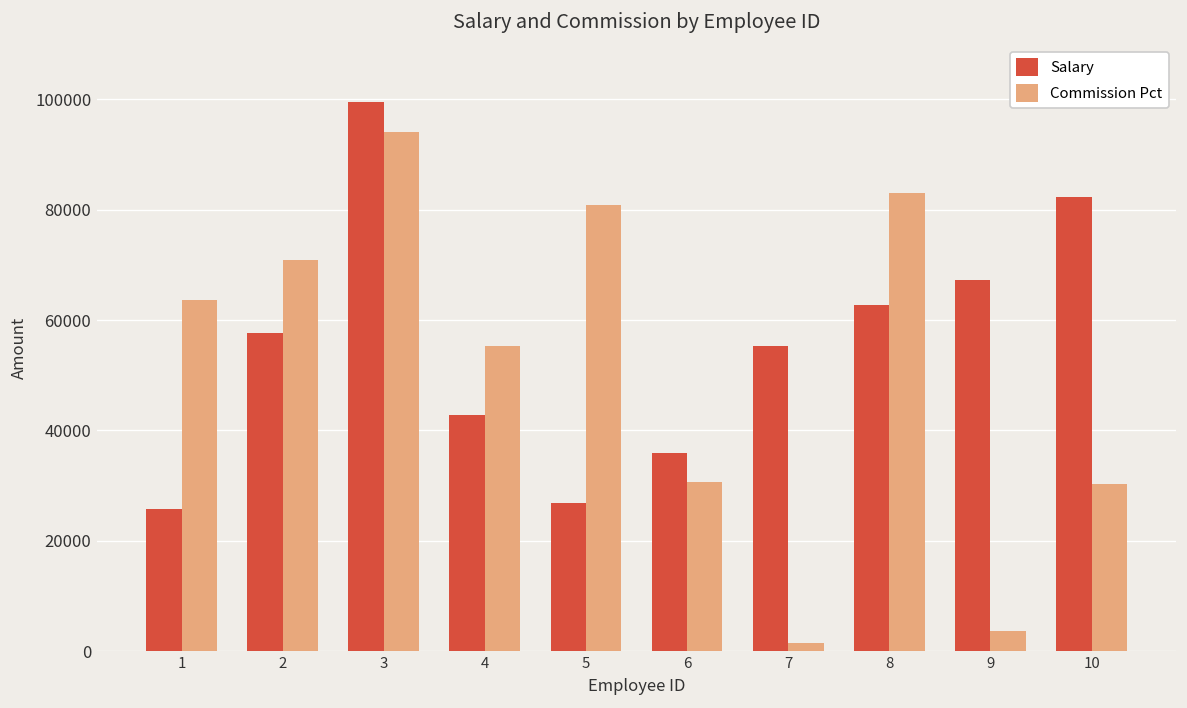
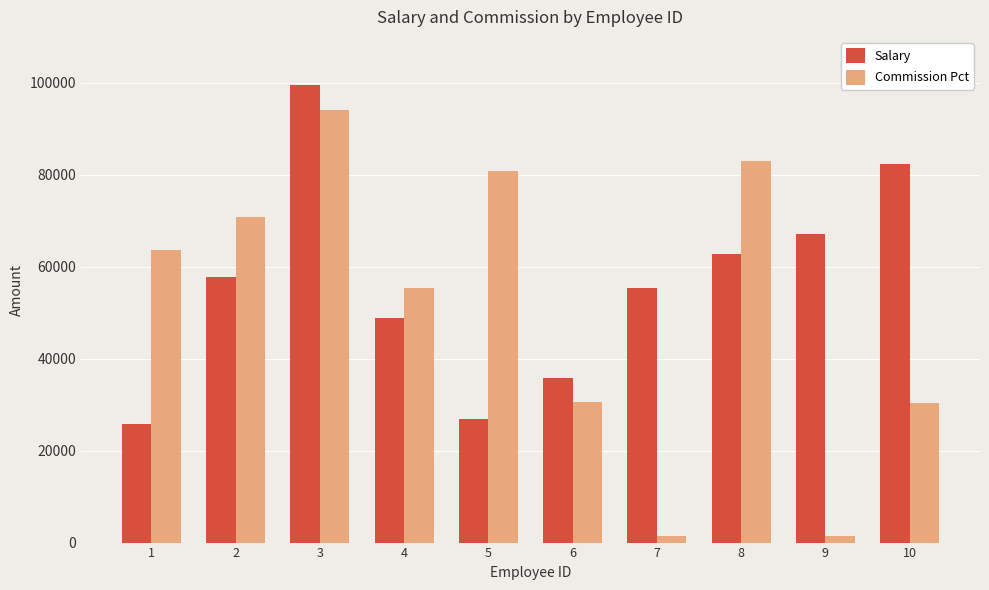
Salary, 4: 43000 -> 49000
Commission Pct, 9: 4000 -> 2000
